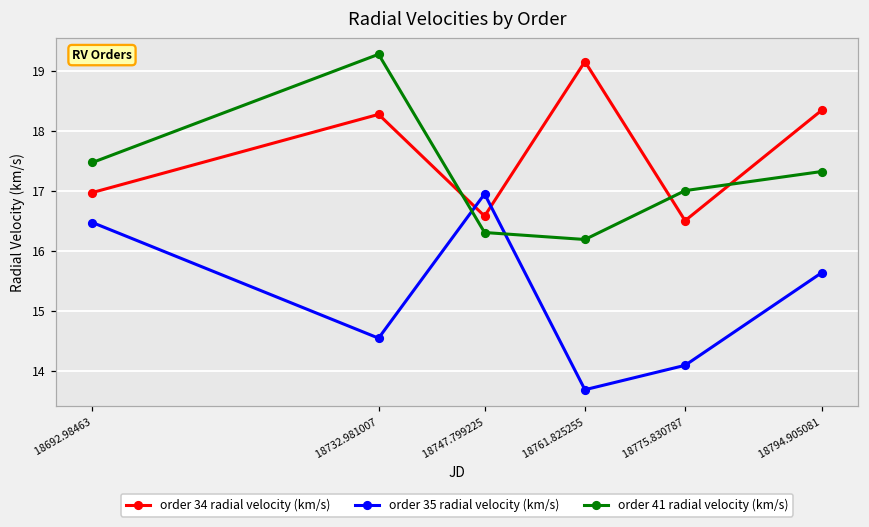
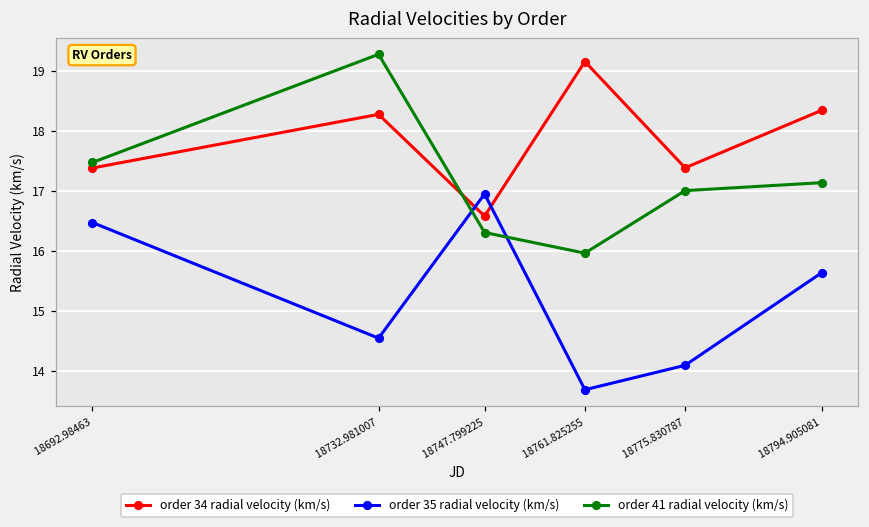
order 34 radial velocity (km/s), 18692.98463: 17.0 -> 17.4
order 41 radial velocity (km/s), 18761.825255: 16.2 -> 16.0
order 34 radial velocity (km/s), 18775.830787: 16.5 -> 17.4
order 41 radial velocity (km/s), 18794.905081: 17.3 -> 17.1
